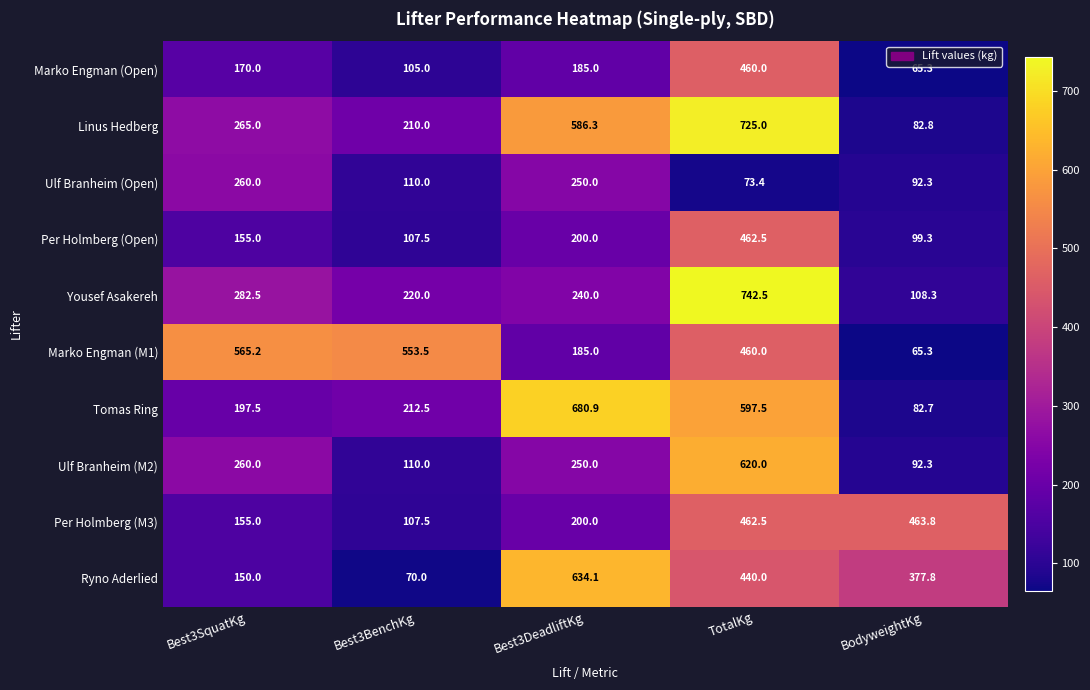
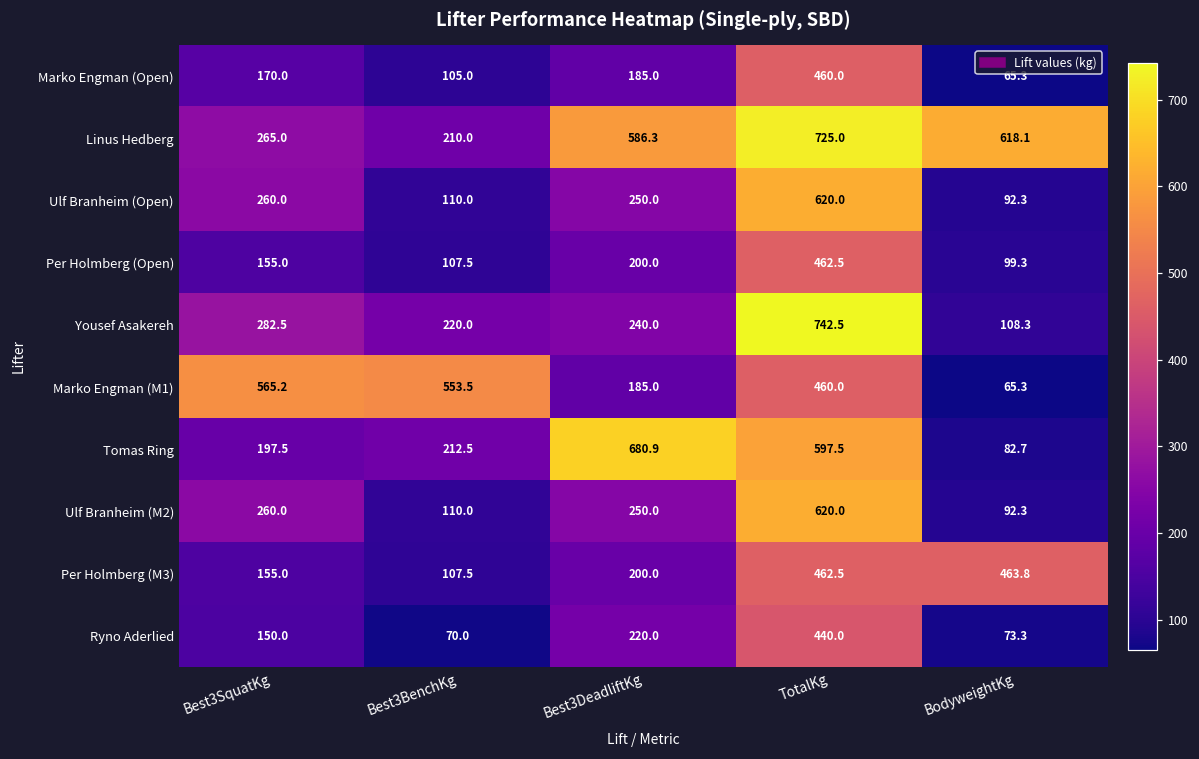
Linus Hedberg, BodyweightKg: 82.8 -> 618.1
Ulf Branheim (Open), TotalKg: 73.4 -> 620.0
Ryno Aderlied, Best3DeadliftKg: 634.1 -> 220.0
Ryno Aderlied, BodyweightKg: 377.8 -> 73.3
